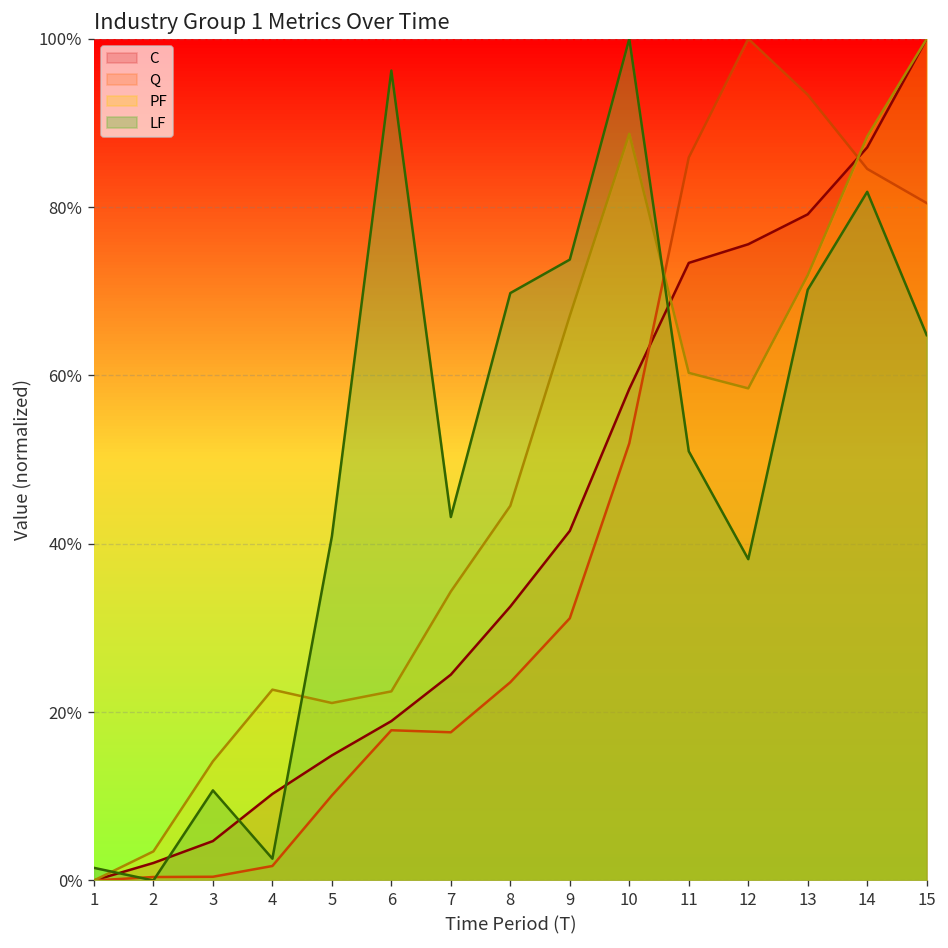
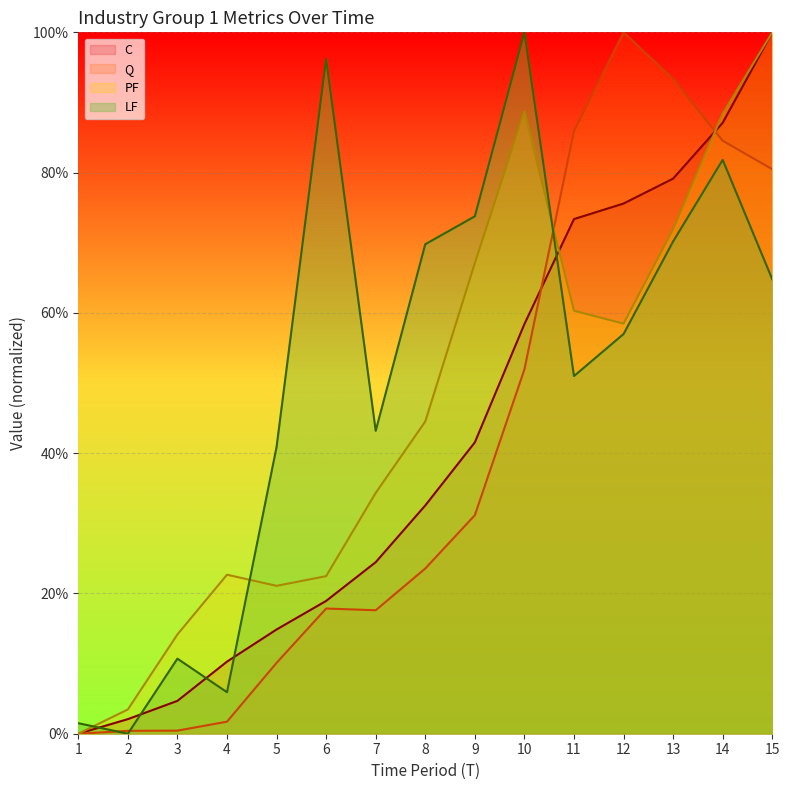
LF, 4: 3% -> 6%
LF, 12: 38% -> 57%
